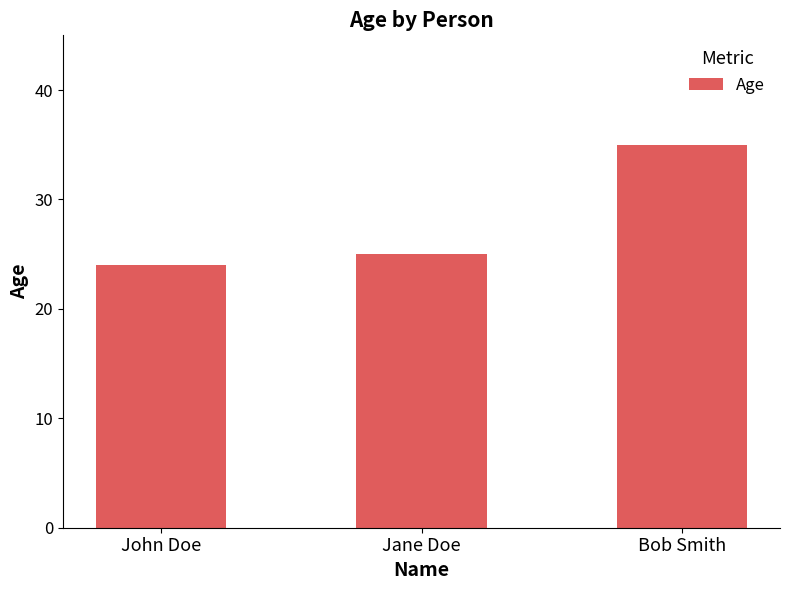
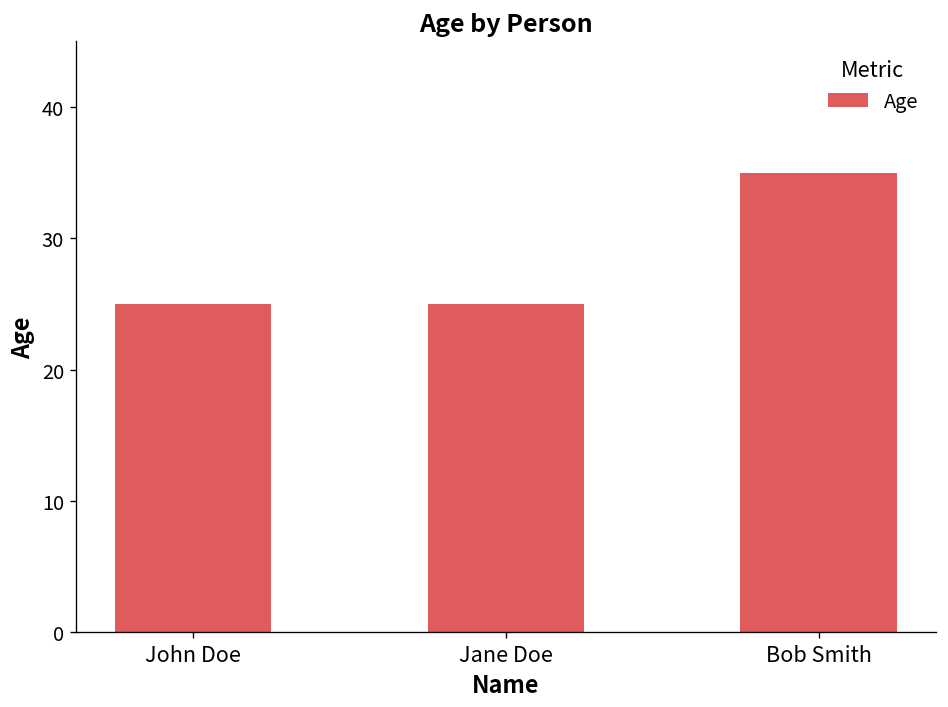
John Doe: 24 -> 25
